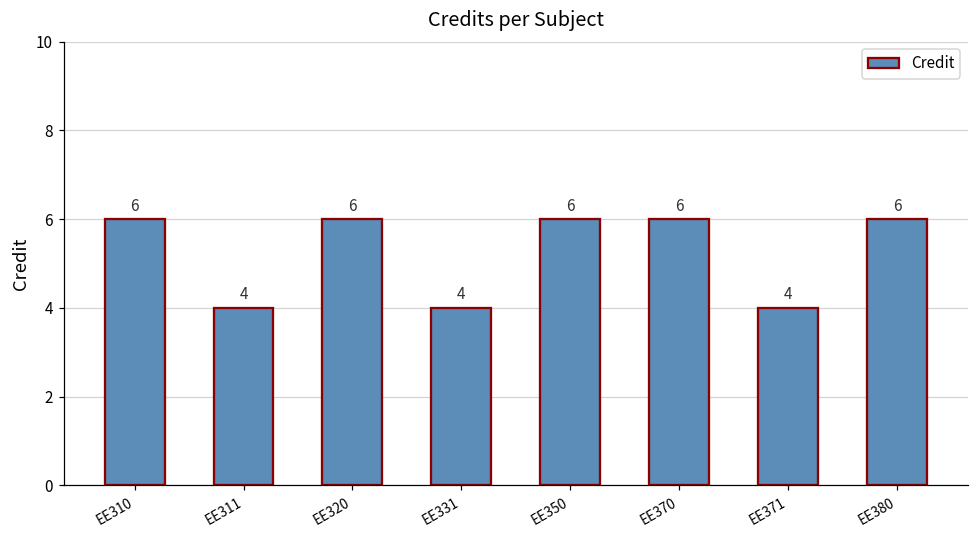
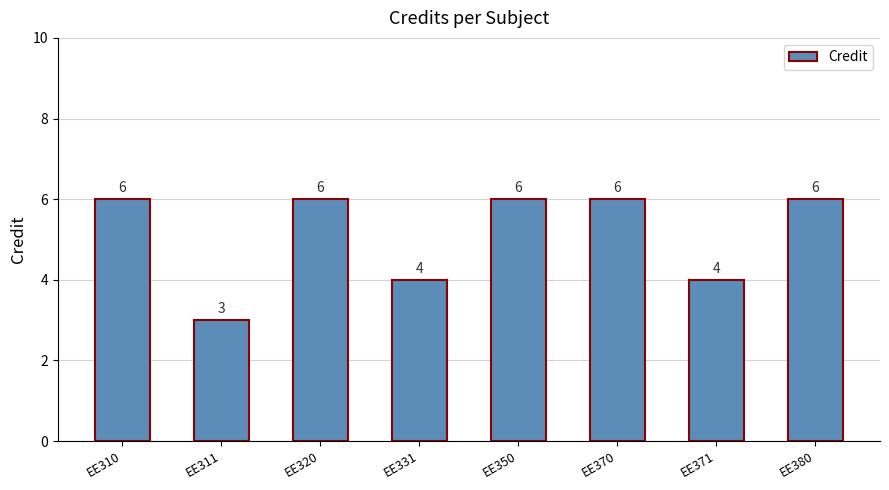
EE311: 4 -> 3
